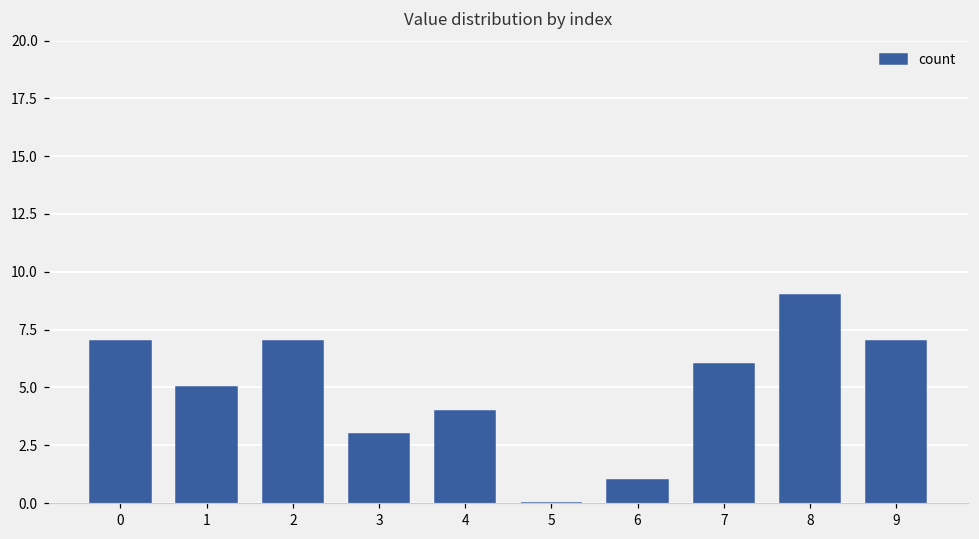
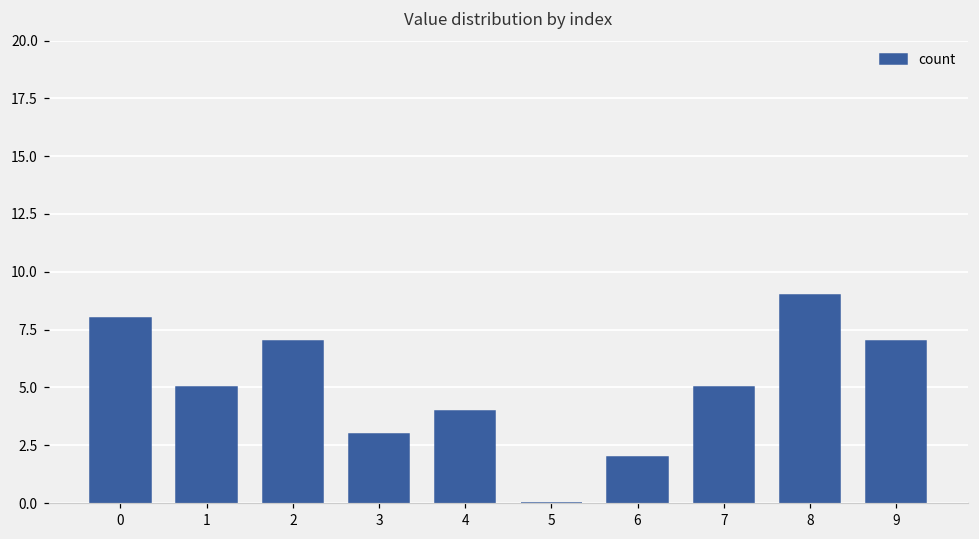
0: 7 -> 8
6: 1 -> 2
7: 6 -> 5
